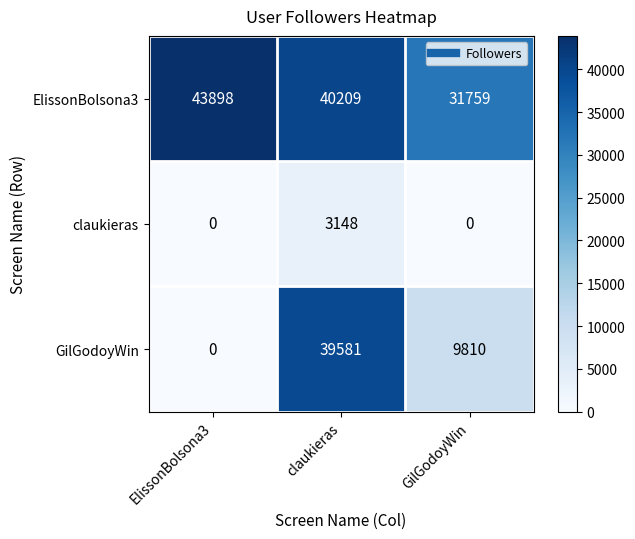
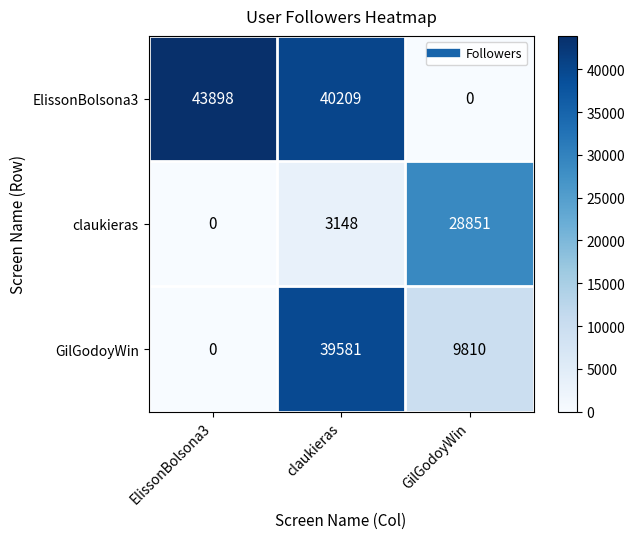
ElissonBolsona3, GilGodoyWin: 31759 -> 0
claukieras, GilGodoyWin: 0 -> 28851
